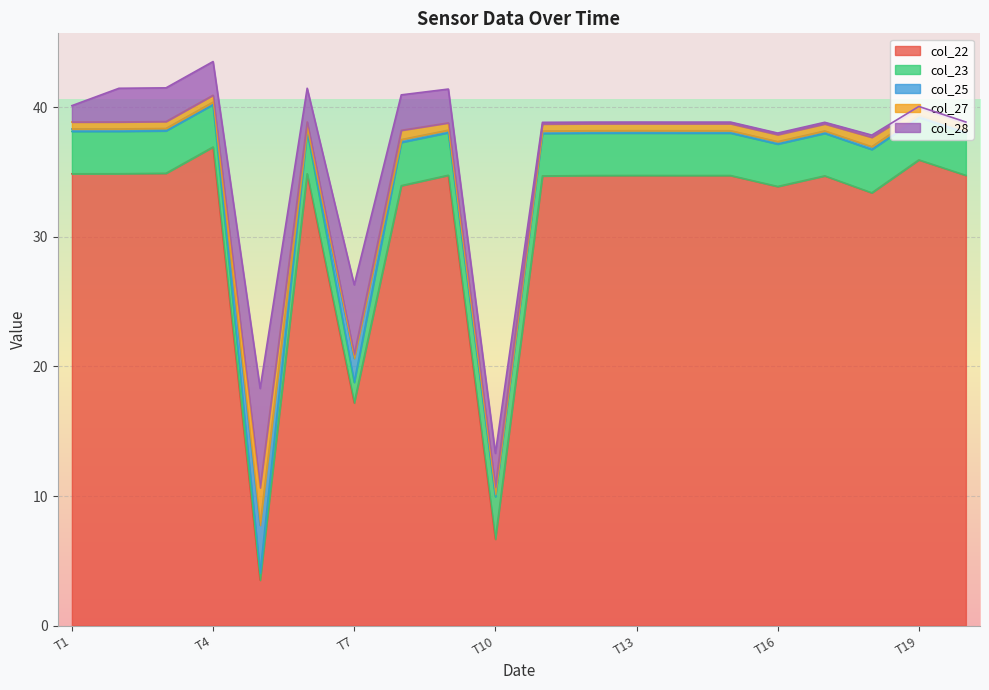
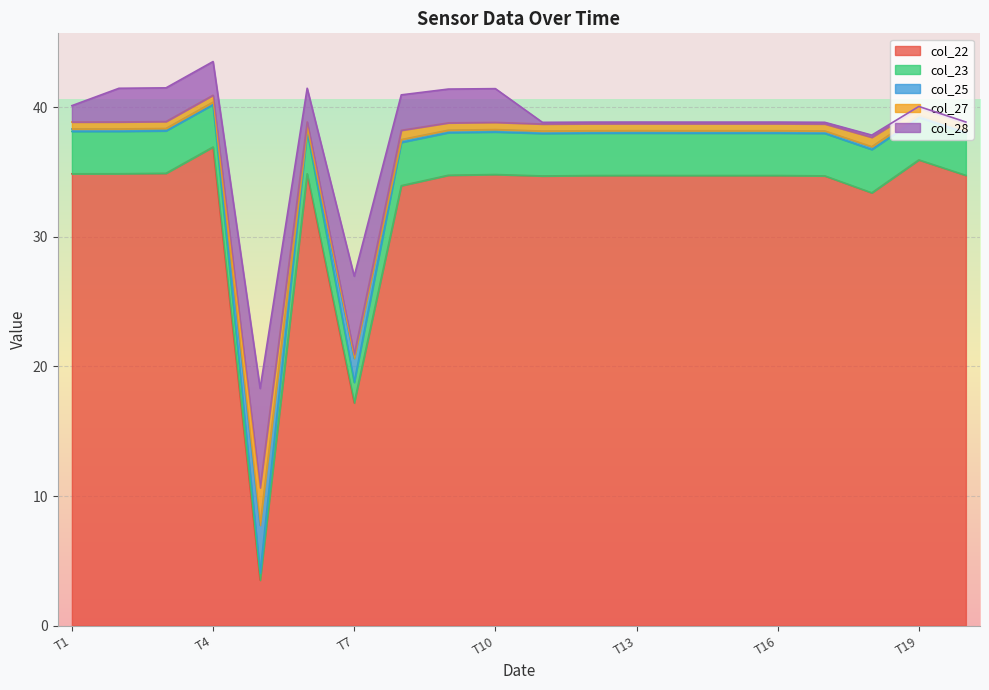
col_28, T7: 5.4 -> 6.0
col_22, T10: 6.7 -> 34.8
col_22, T16: 33.9 -> 34.7
